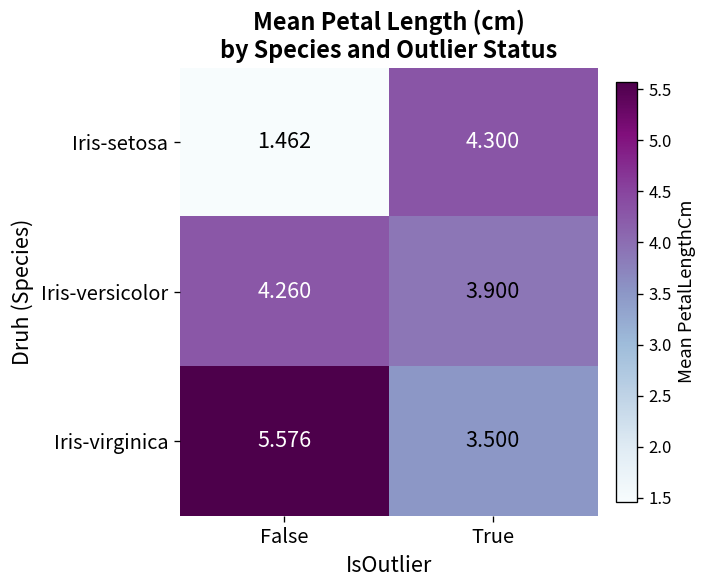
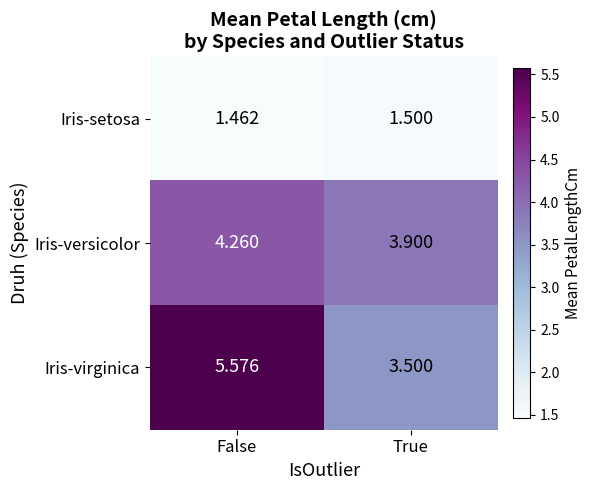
Iris-setosa, True: 4.300 -> 1.500
